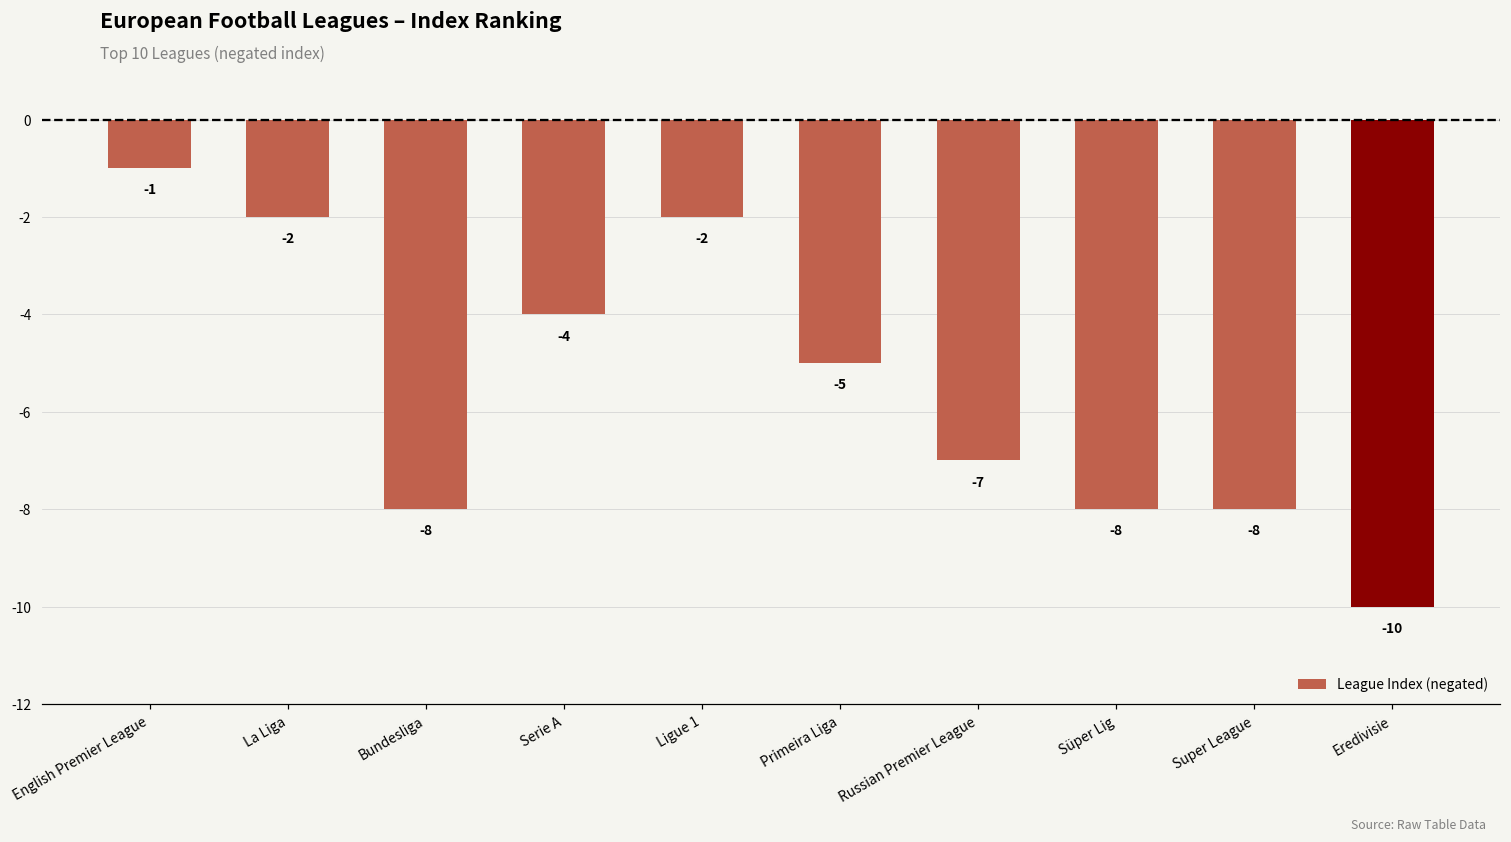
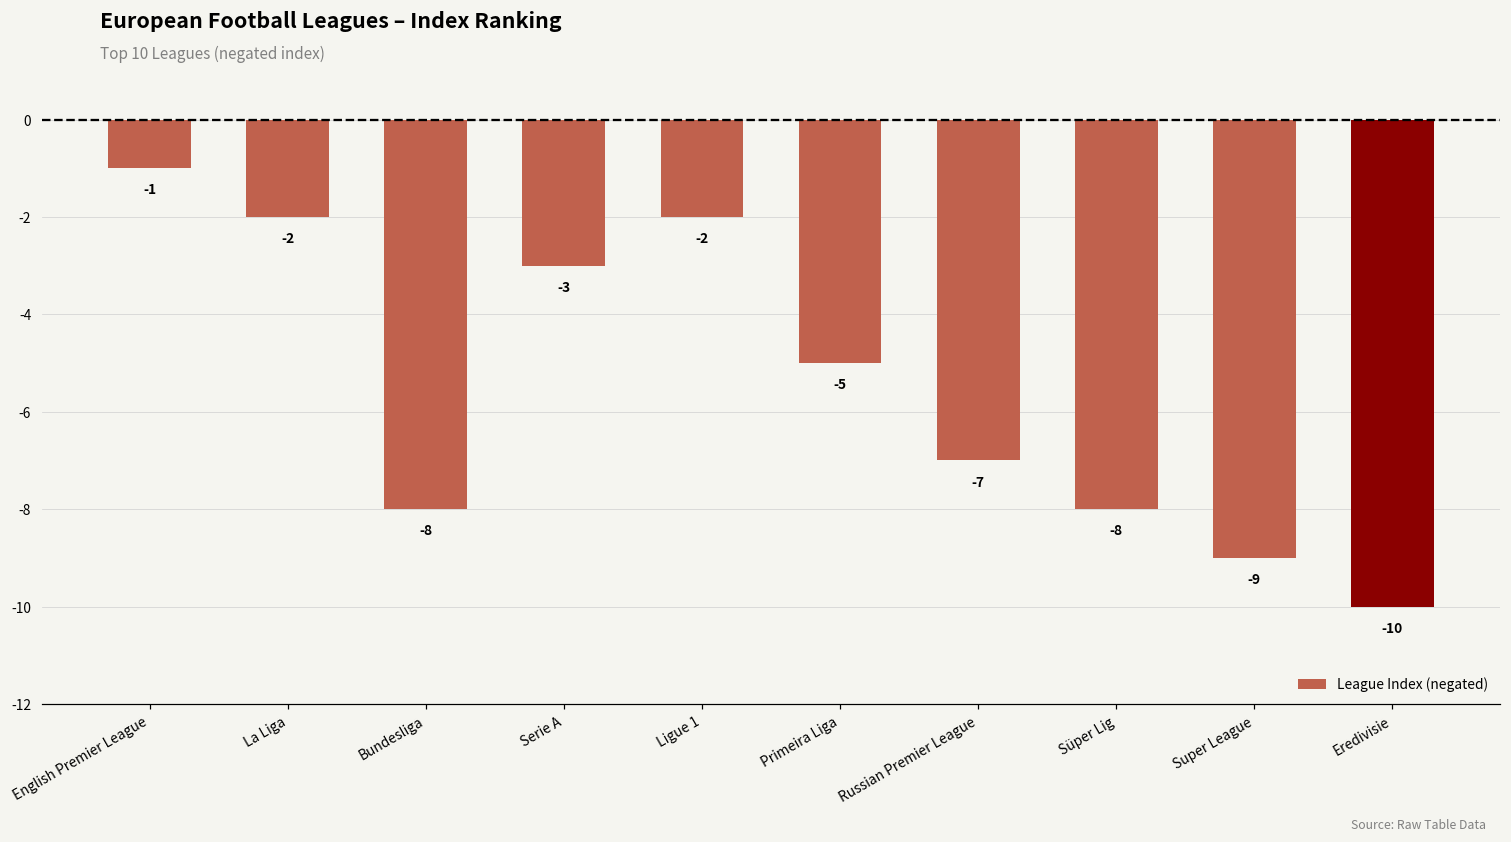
Serie A: -4 -> -3
Super League: -8 -> -9
